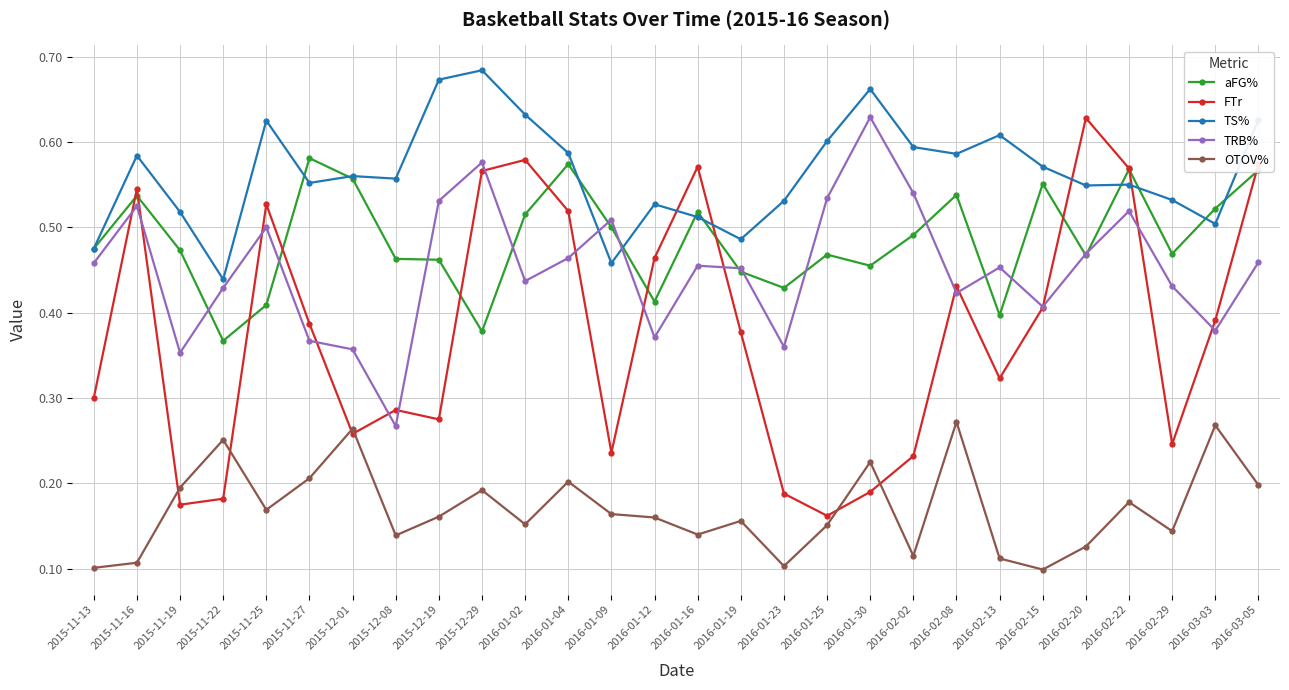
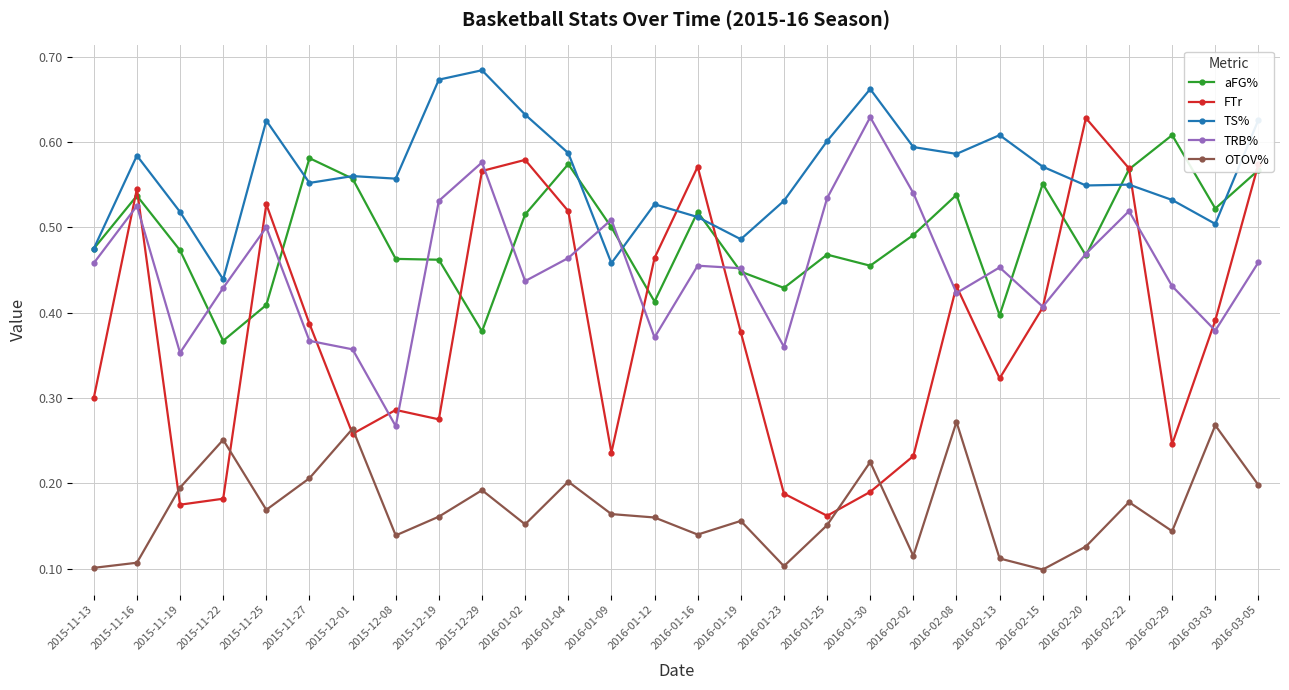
aFG%, 2016-02-29: 0.47 -> 0.61
